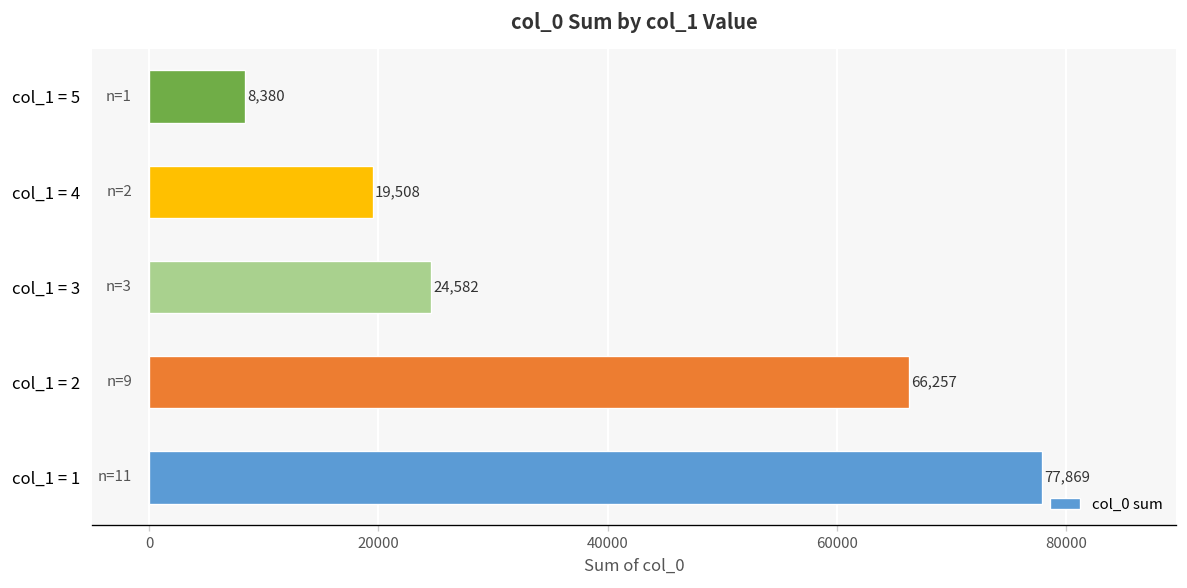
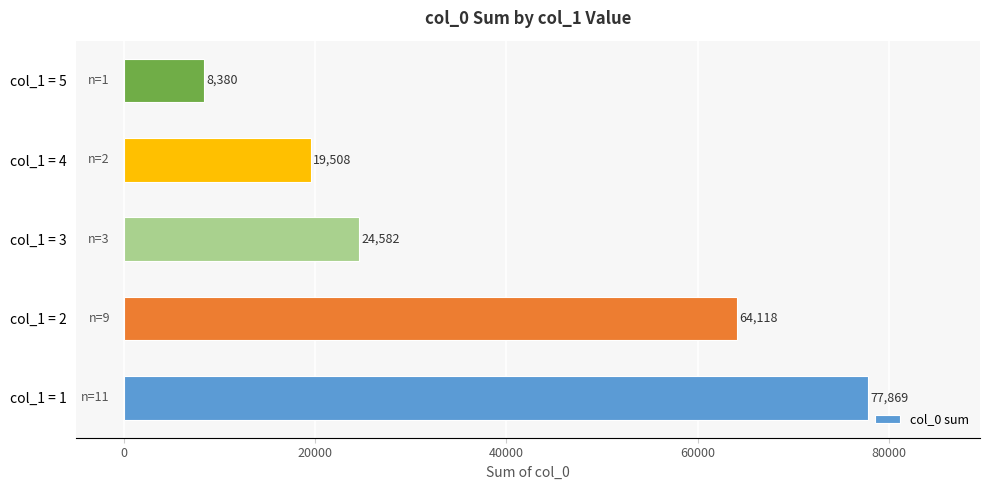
col_1 = 2: 66,257 -> 64,118
